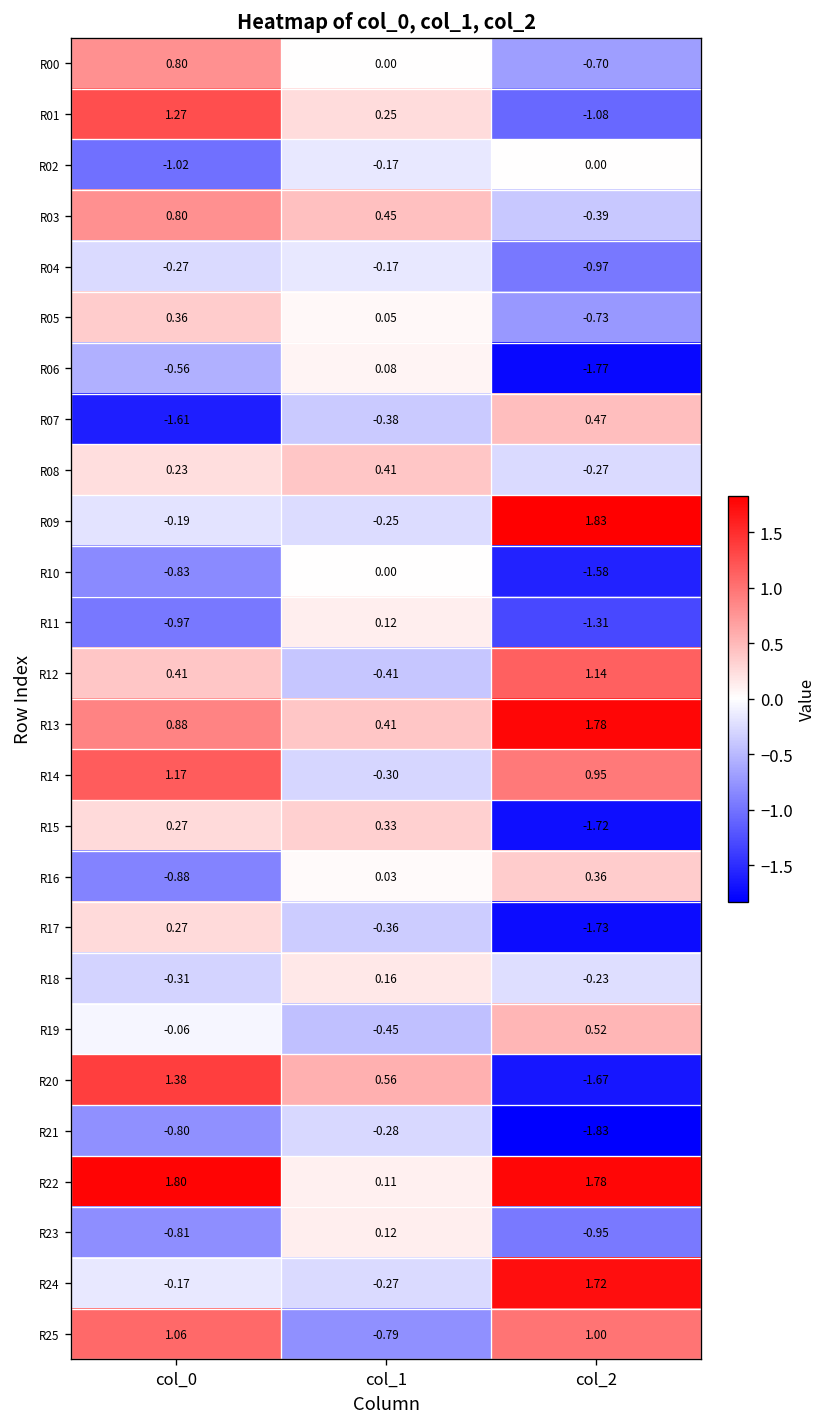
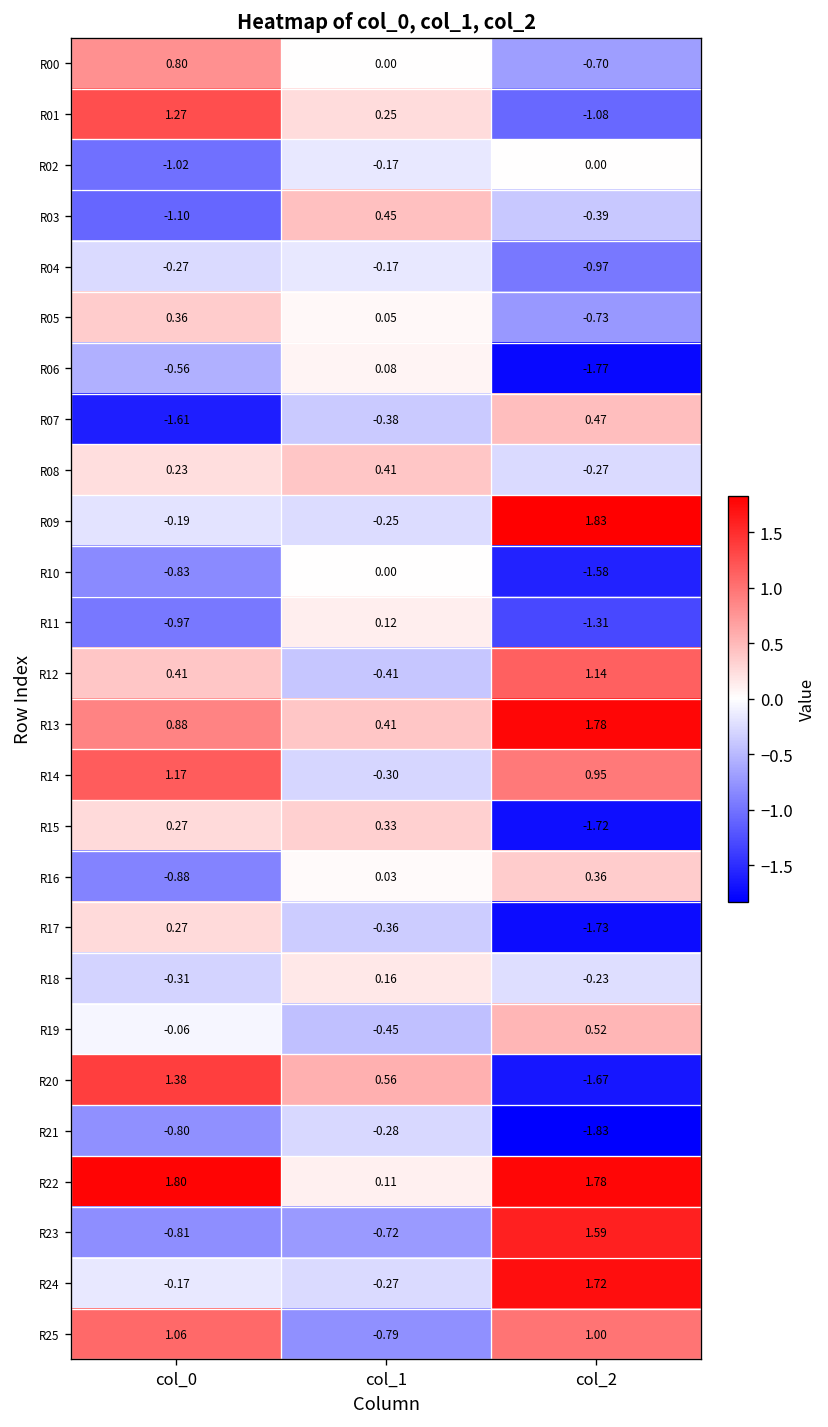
R03, col_0: 0.80 -> -1.10
R23, col_1: 0.12 -> -0.72
R23, col_2: -0.95 -> 1.59
